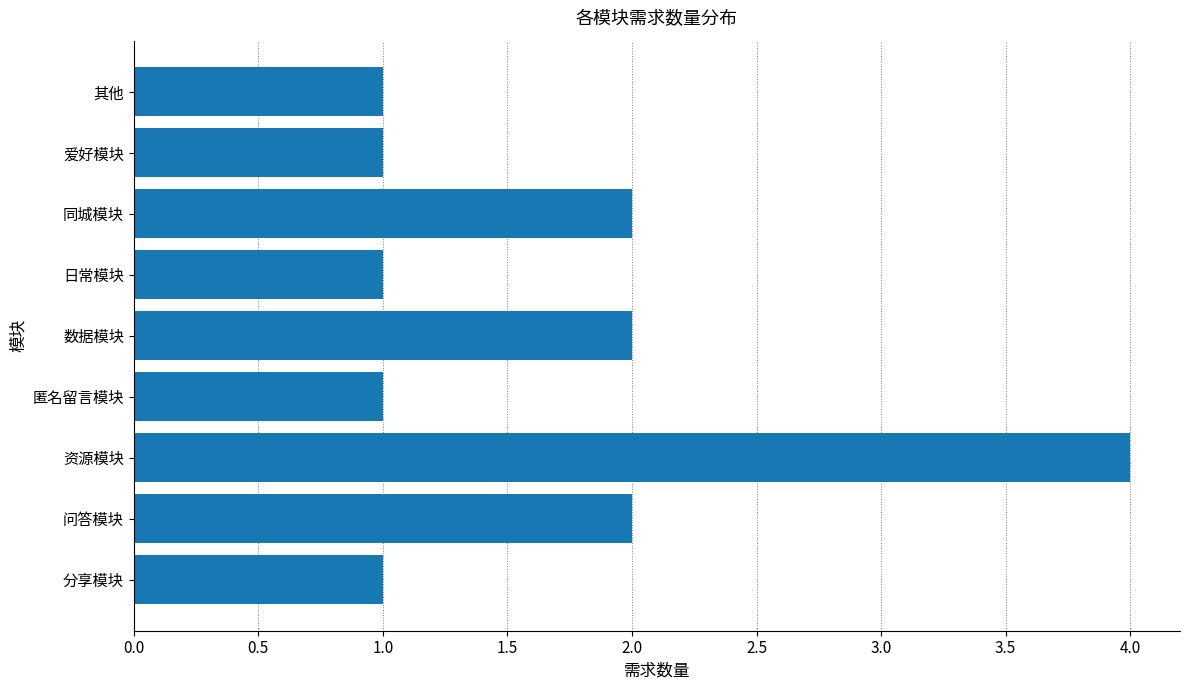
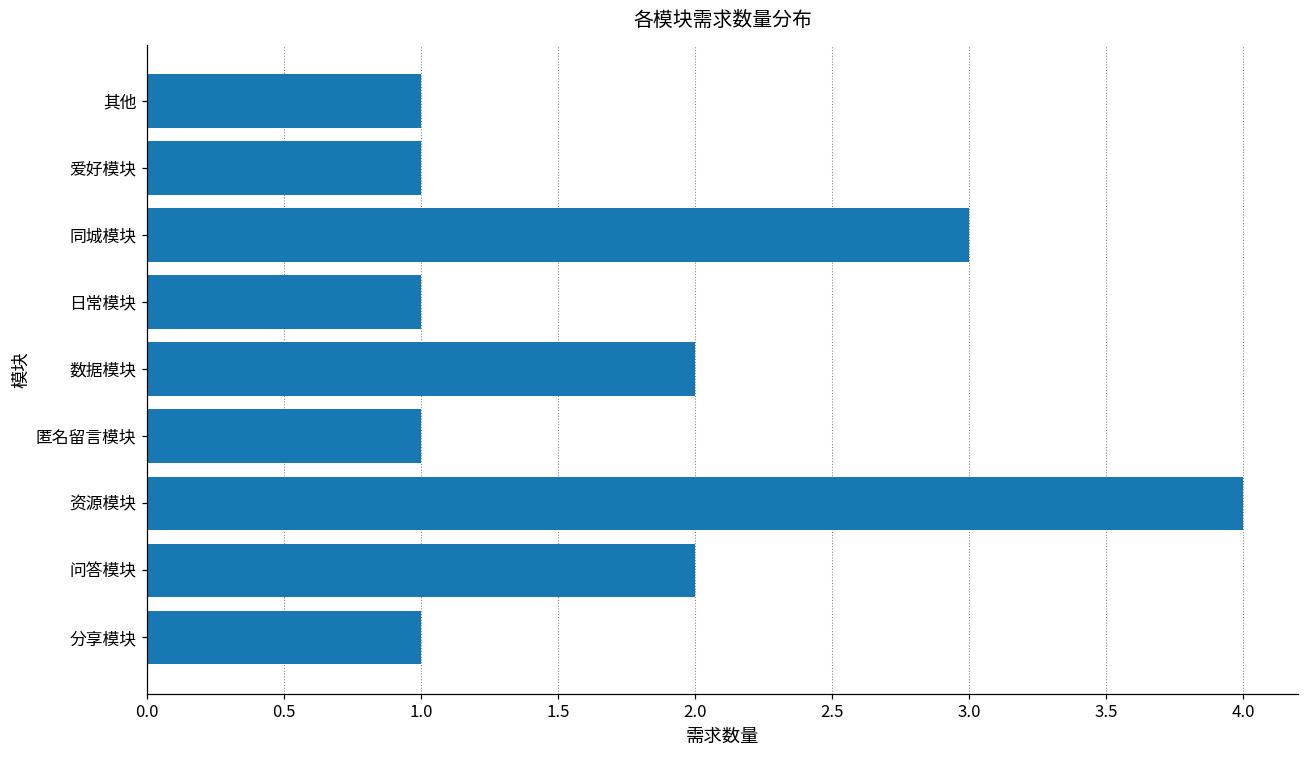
同城模块: 2 -> 3
